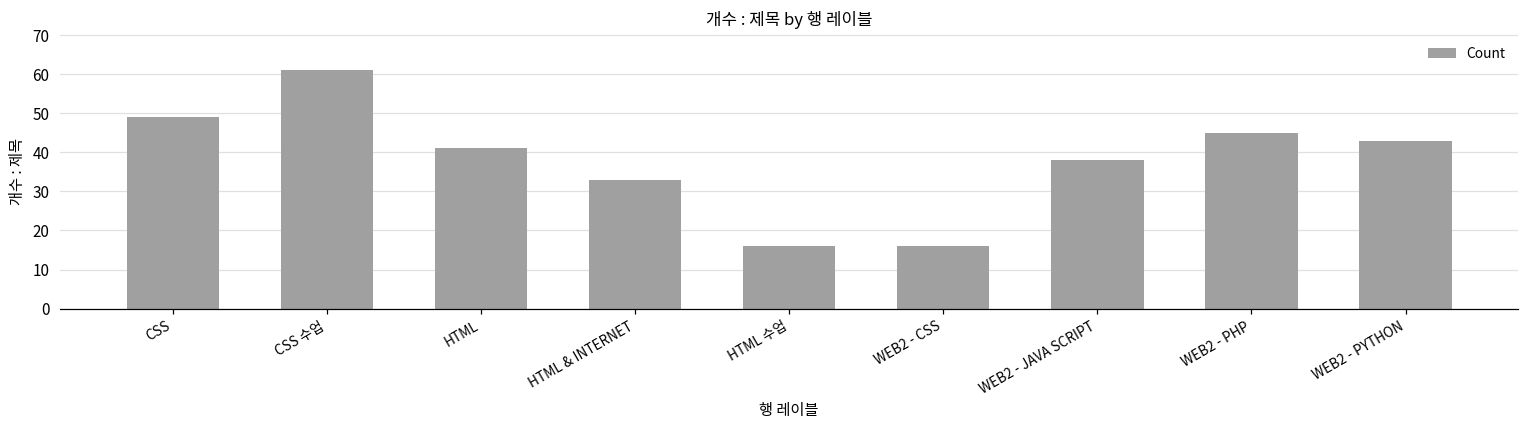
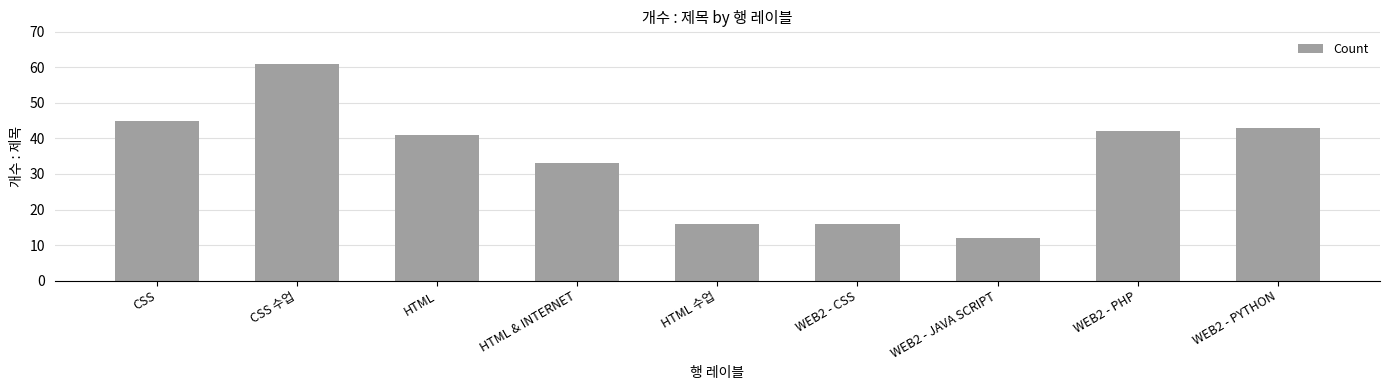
CSS: 49 -> 45
WEB2 - JAVA SCRIPT: 38 -> 12
WEB2 - PHP: 45 -> 42
